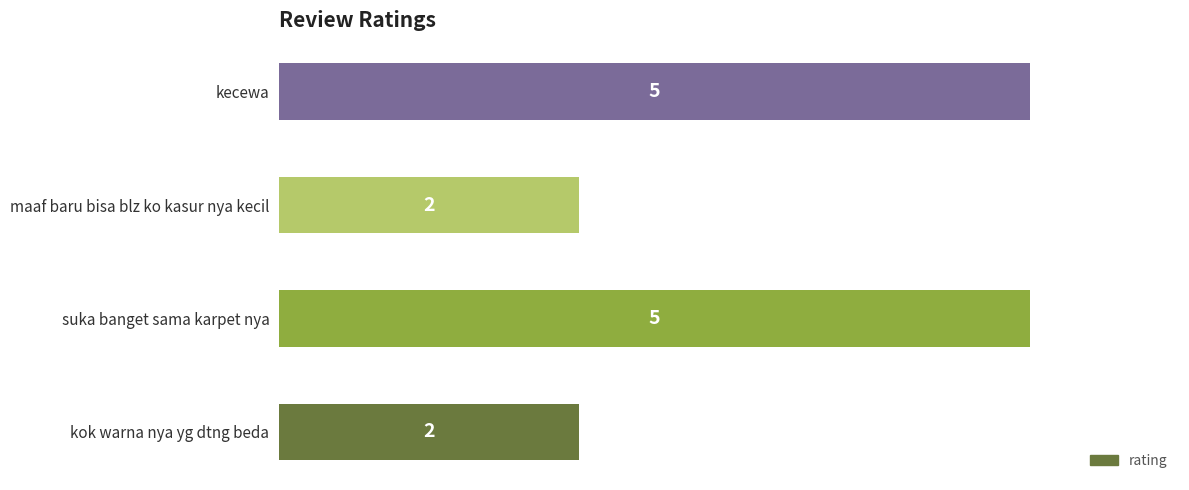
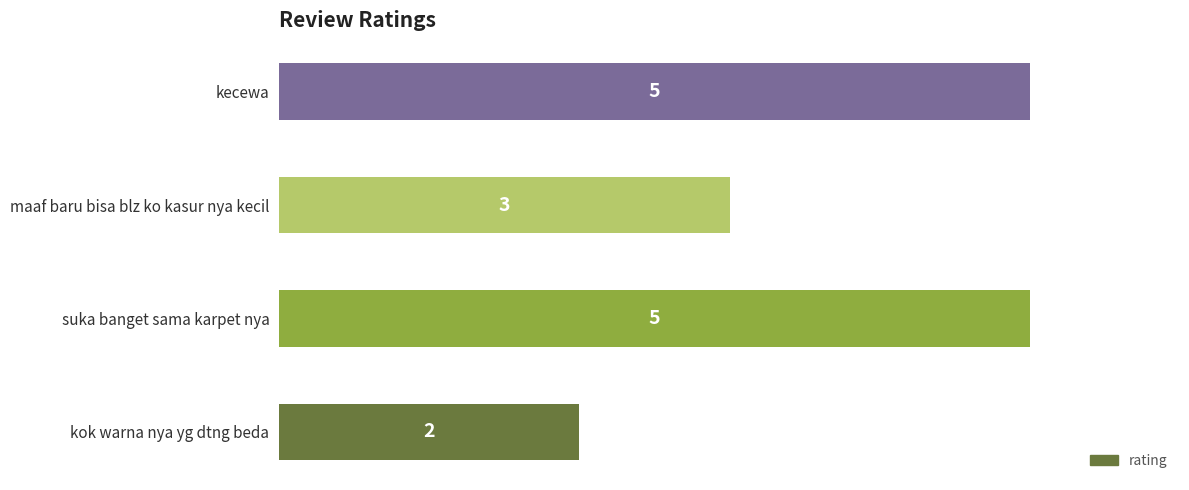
maaf baru bisa blz ko kasur nya kecil: 2 -> 3
